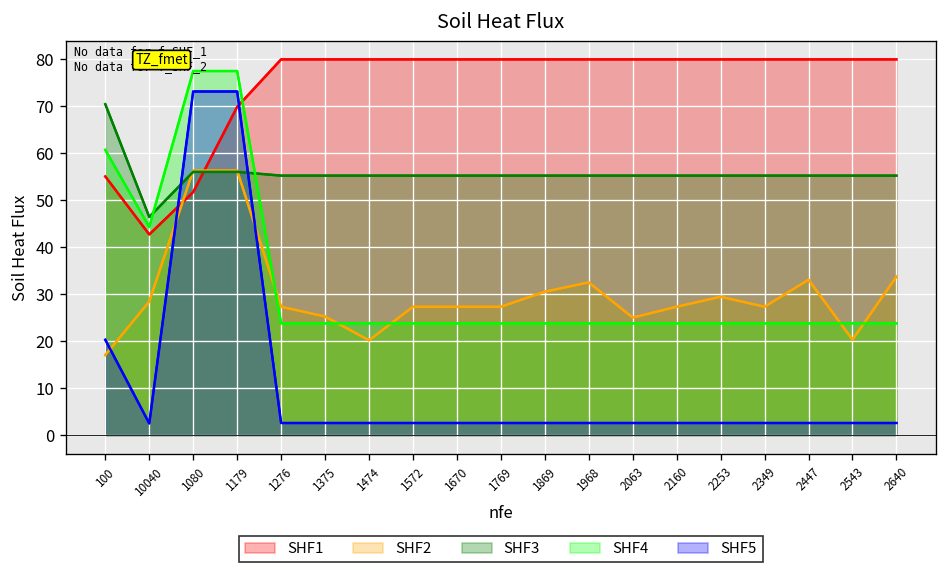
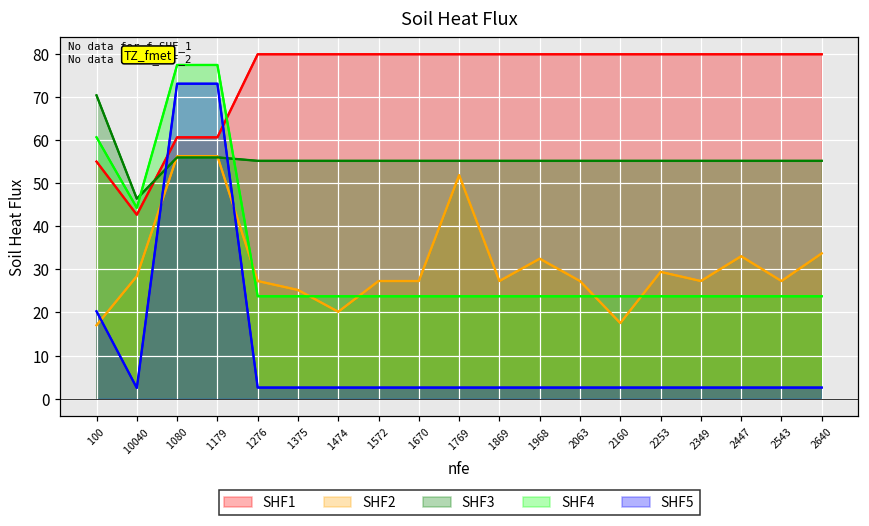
SHF1, 1080: 52 -> 61
SHF1, 1179: 70 -> 61
SHF2, 1769: 27 -> 52
SHF2, 1869: 30 -> 27
SHF2, 2063: 25 -> 27
SHF2, 2160: 27 -> 18
SHF2, 2543: 20 -> 27
